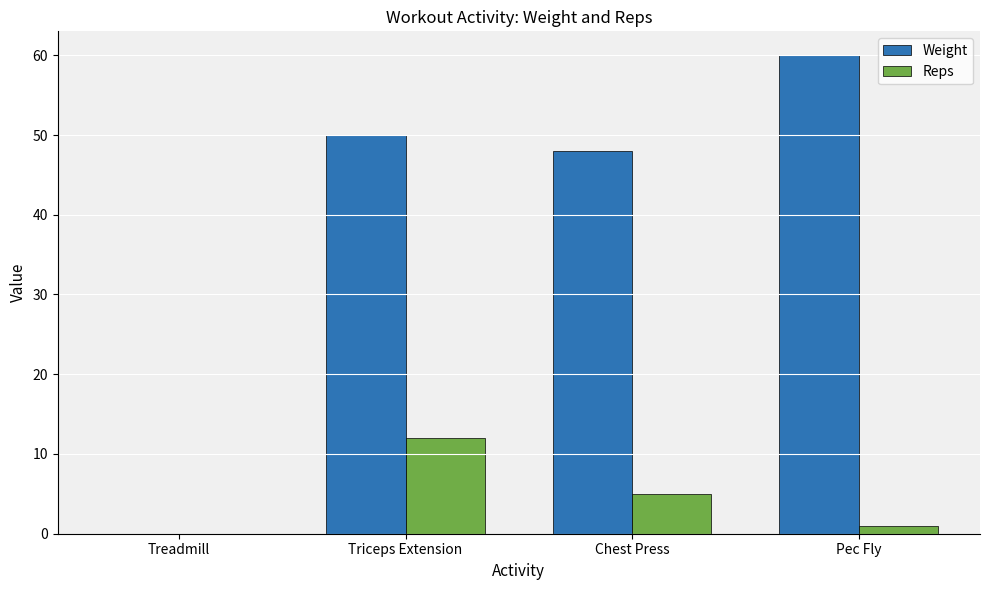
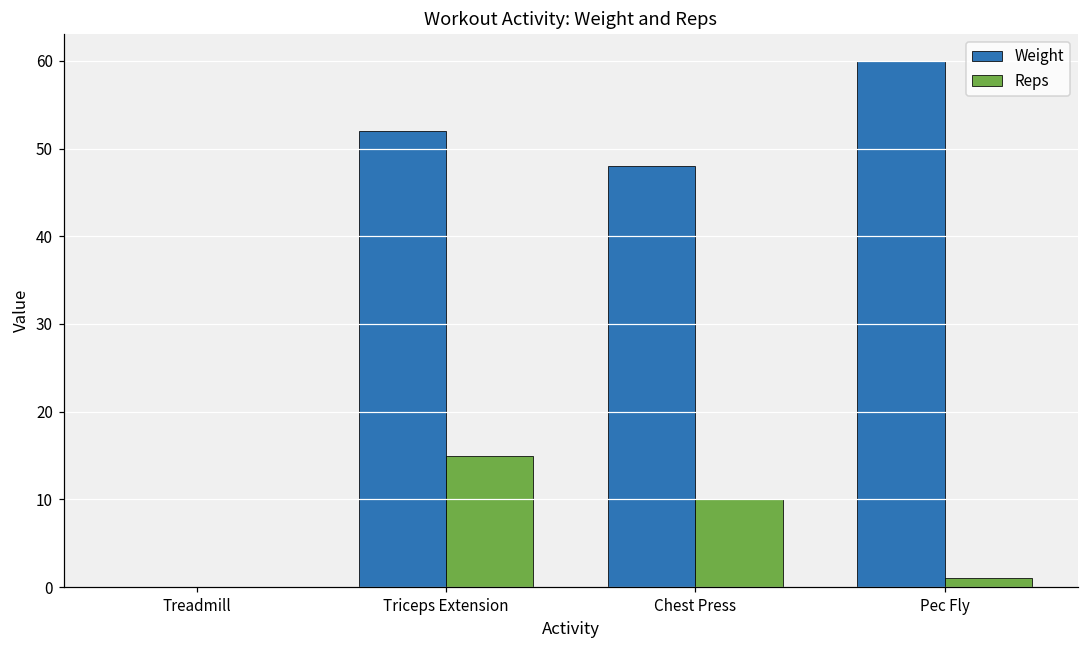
Weight, Triceps Extension: 50 -> 52
Reps, Triceps Extension: 12 -> 15
Reps, Chest Press: 5 -> 10
